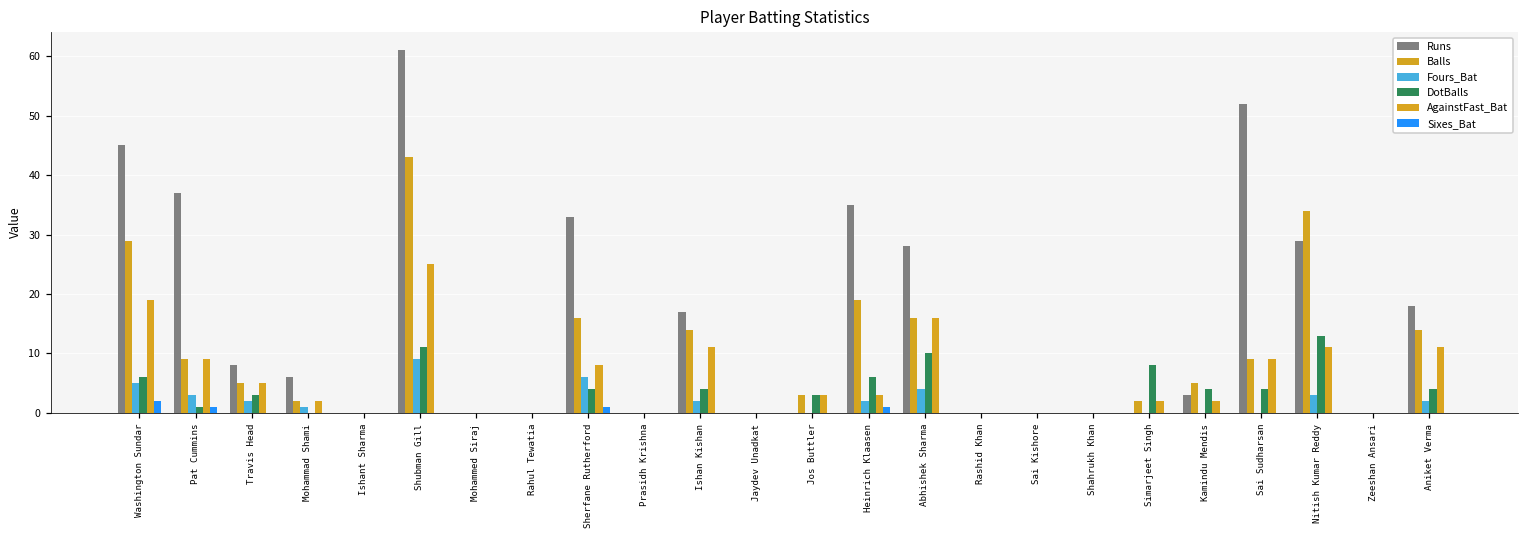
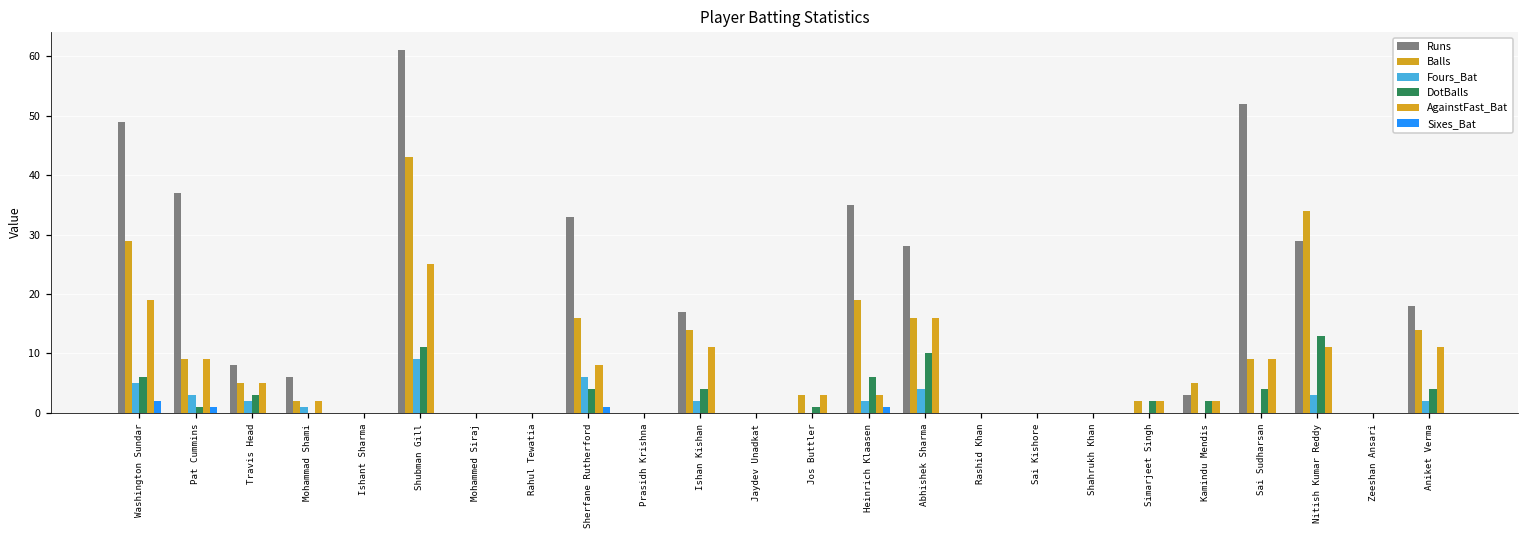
Runs, Washington Sundar: 45 -> 49
DotBalls, Jos Buttler: 3 -> 1
DotBalls, Simarjeet Singh: 8 -> 2
DotBalls, Kamindu Mendis: 4 -> 2
